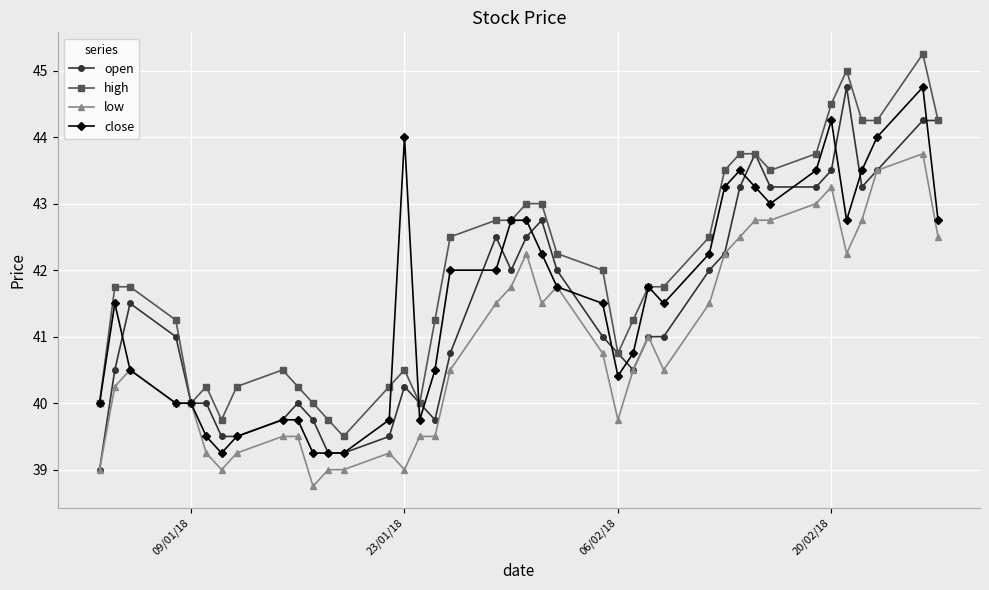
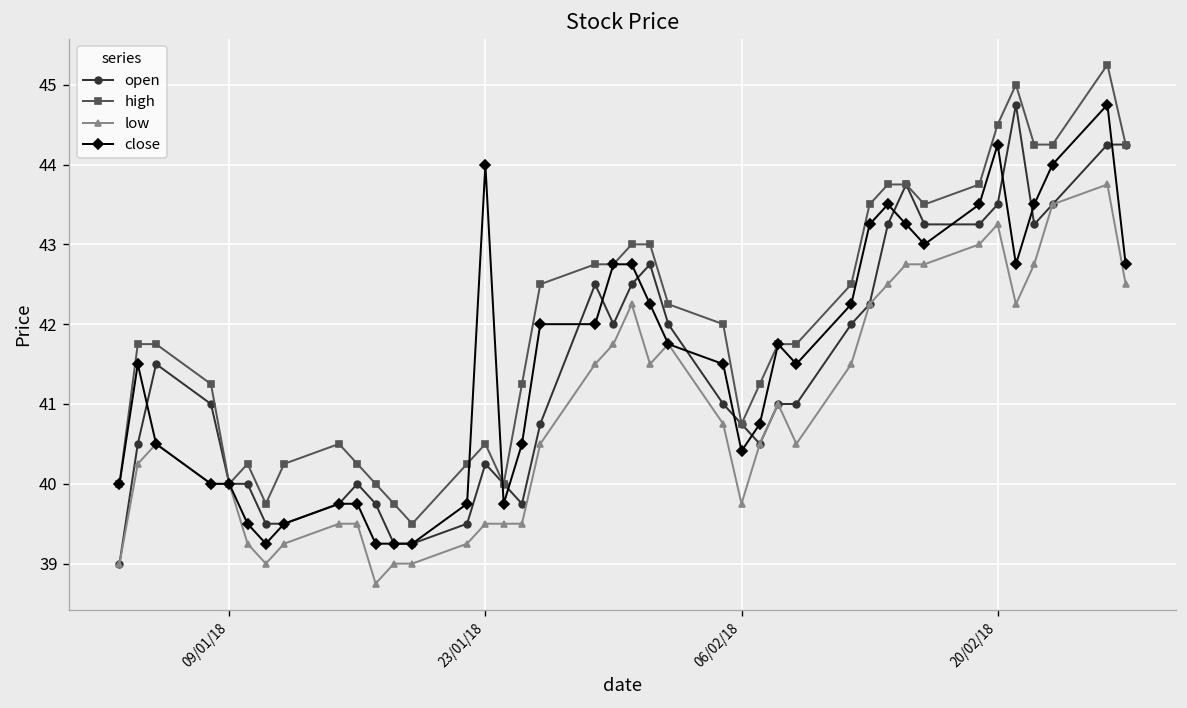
low, 23/01/18: 39.0 -> 39.5
